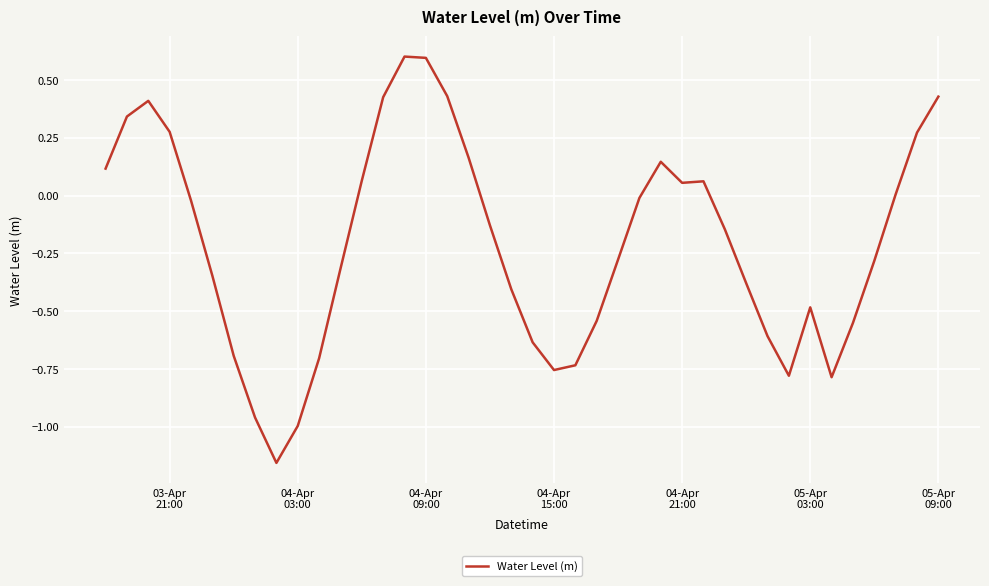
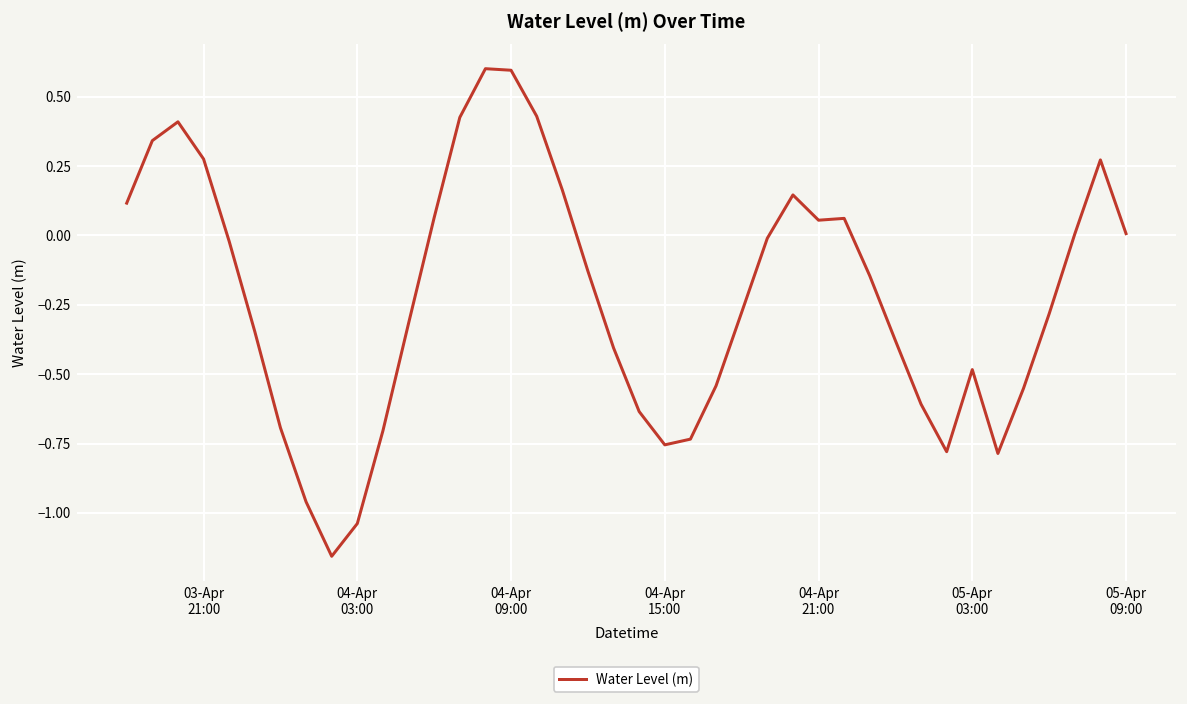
04-Apr 03:00: -1.00 -> -1.04
05-Apr 09:00: 0.43 -> 0.01
